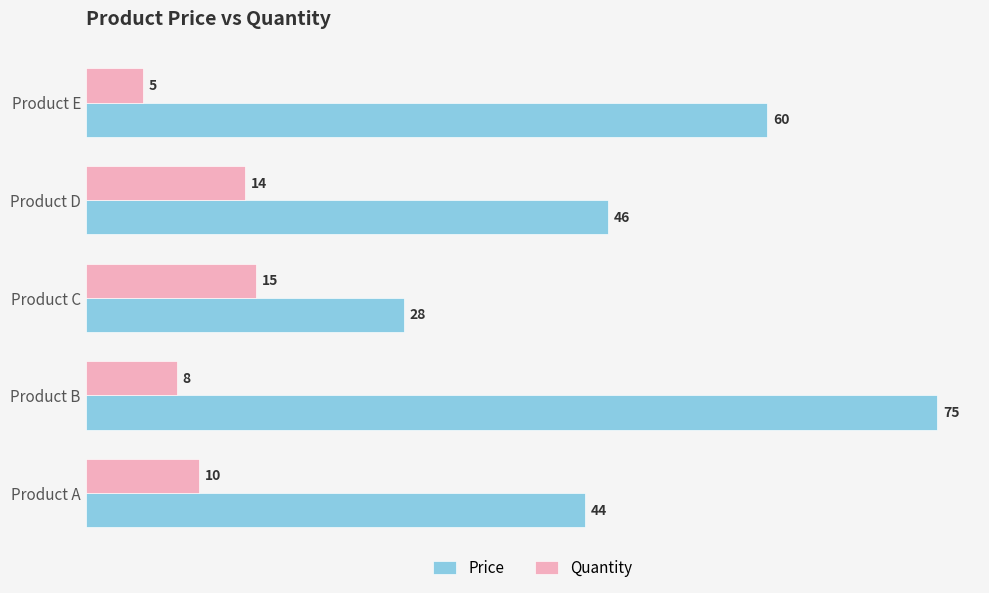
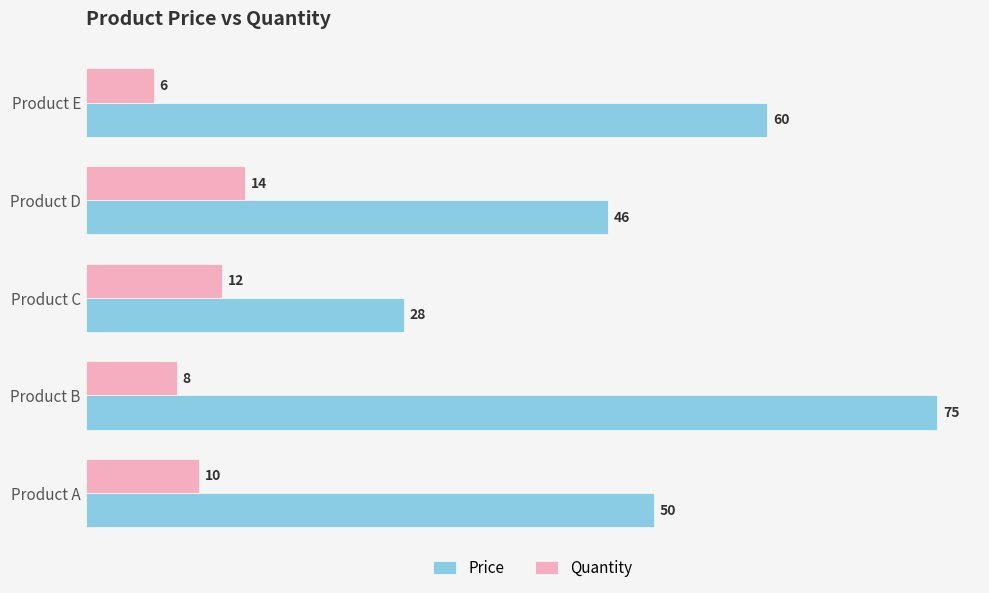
Quantity, Product E: 5 -> 6
Quantity, Product C: 15 -> 12
Price, Product A: 44 -> 50
